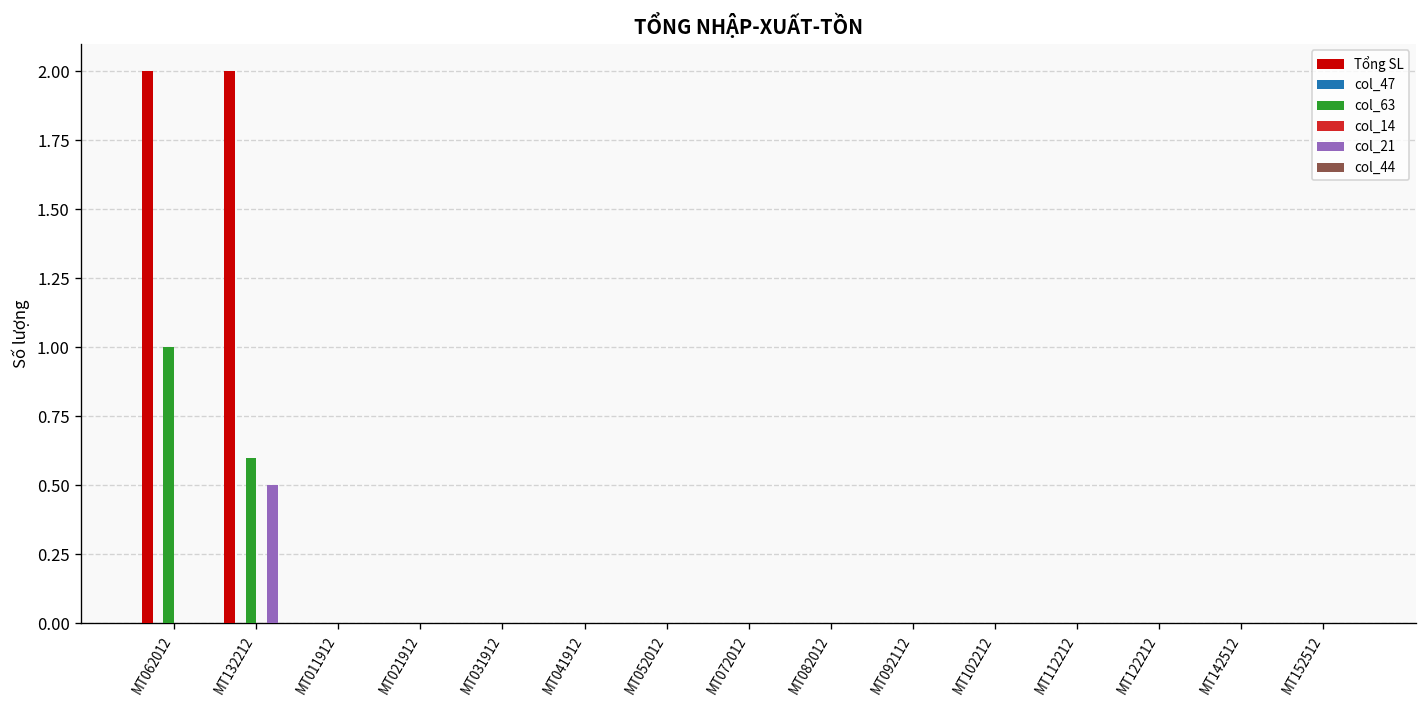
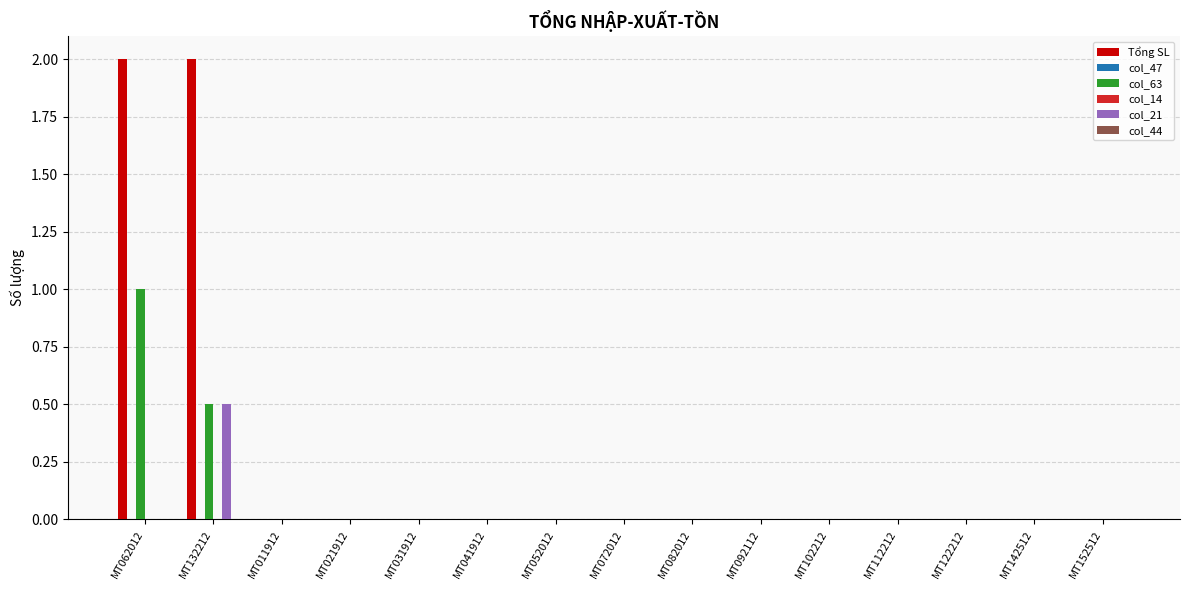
col_63, MT132212: 0.6 -> 0.5
